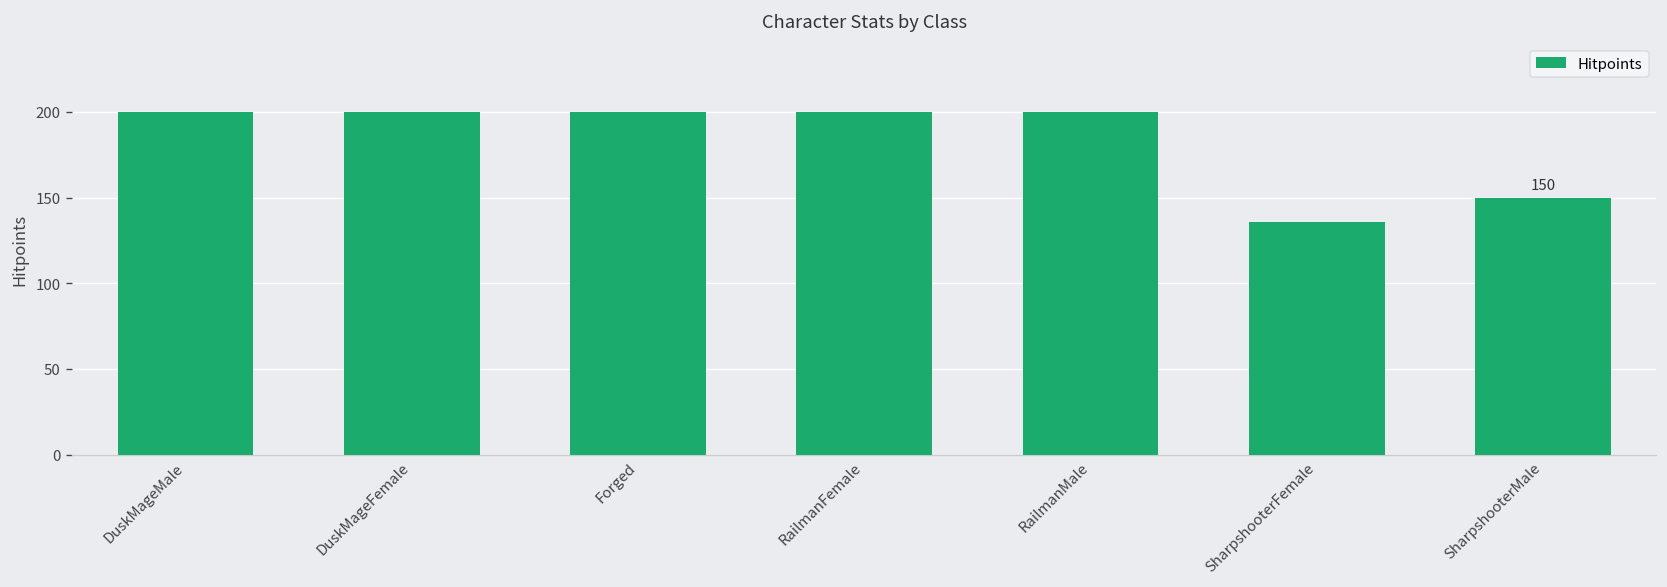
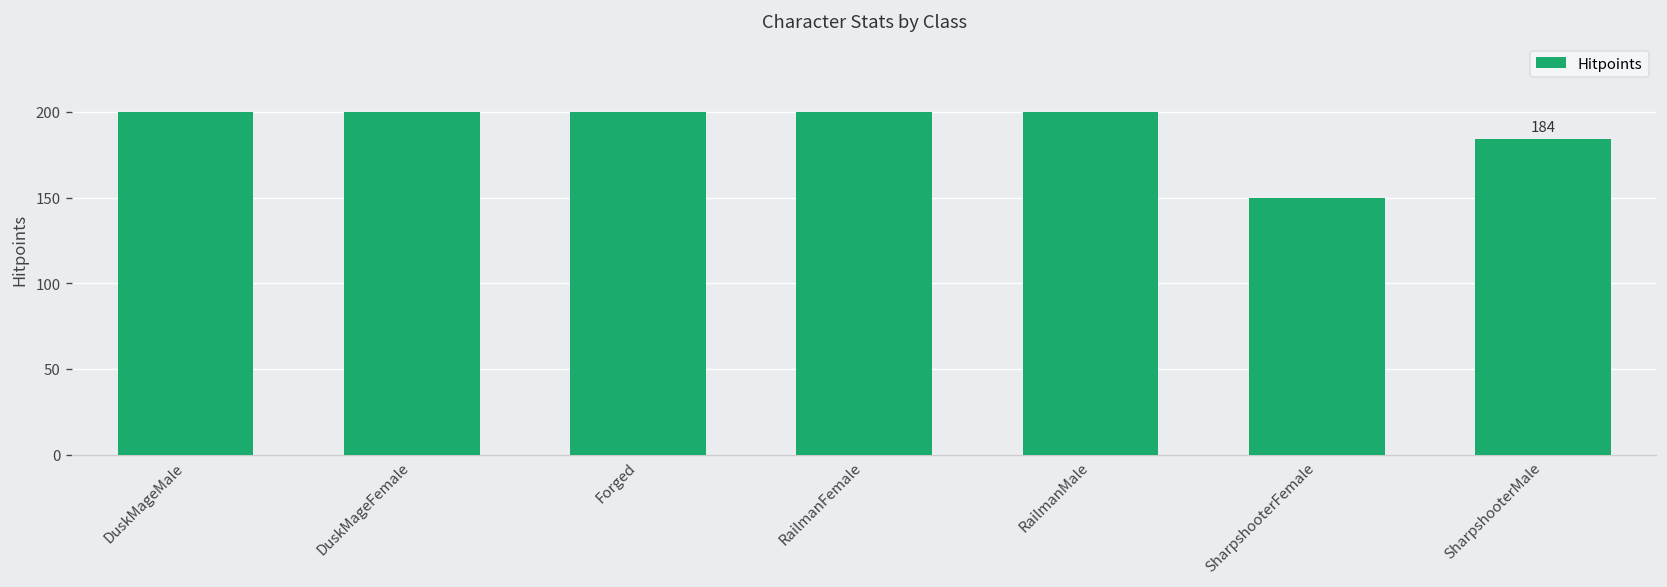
SharpshooterFemale: 136 -> 150
SharpshooterMale: 150 -> 184
